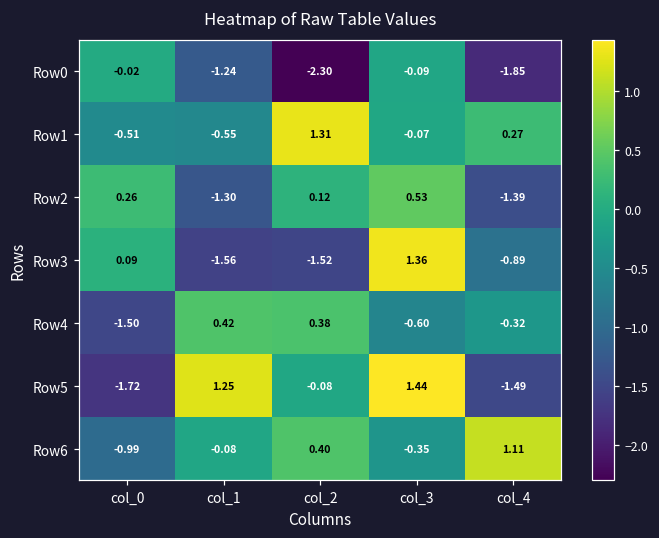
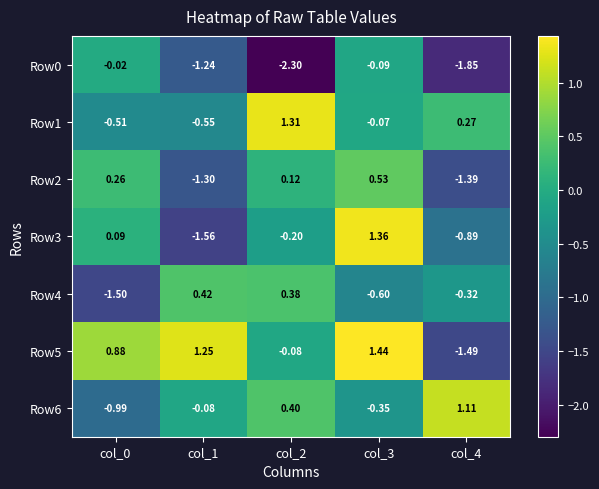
Row3, col_2: -1.52 -> -0.20
Row5, col_0: -1.72 -> 0.88
